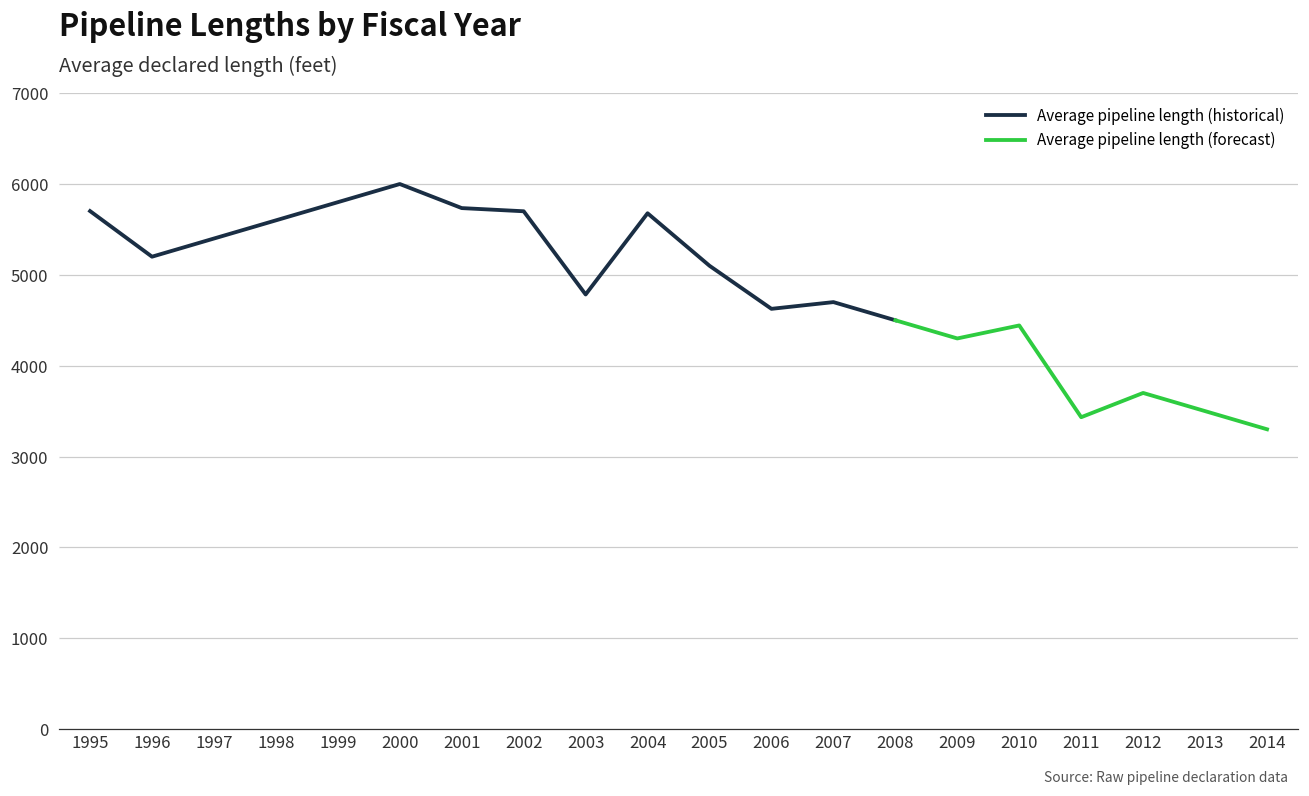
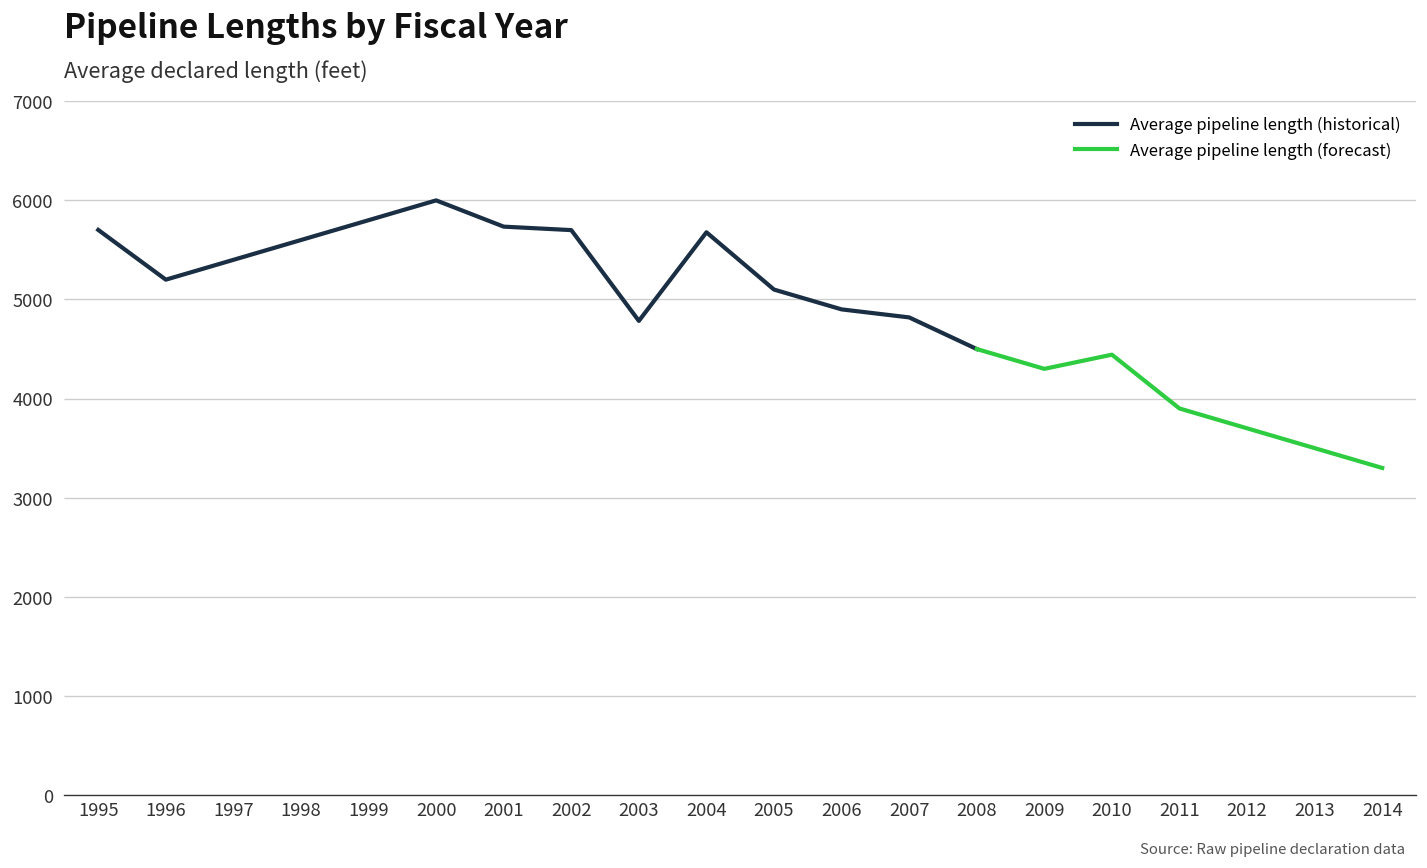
Average pipeline length (historical), 2006: 4600 -> 4900
Average pipeline length (historical), 2007: 4700 -> 4800
Average pipeline length (forecast), 2011: 3400 -> 3900
